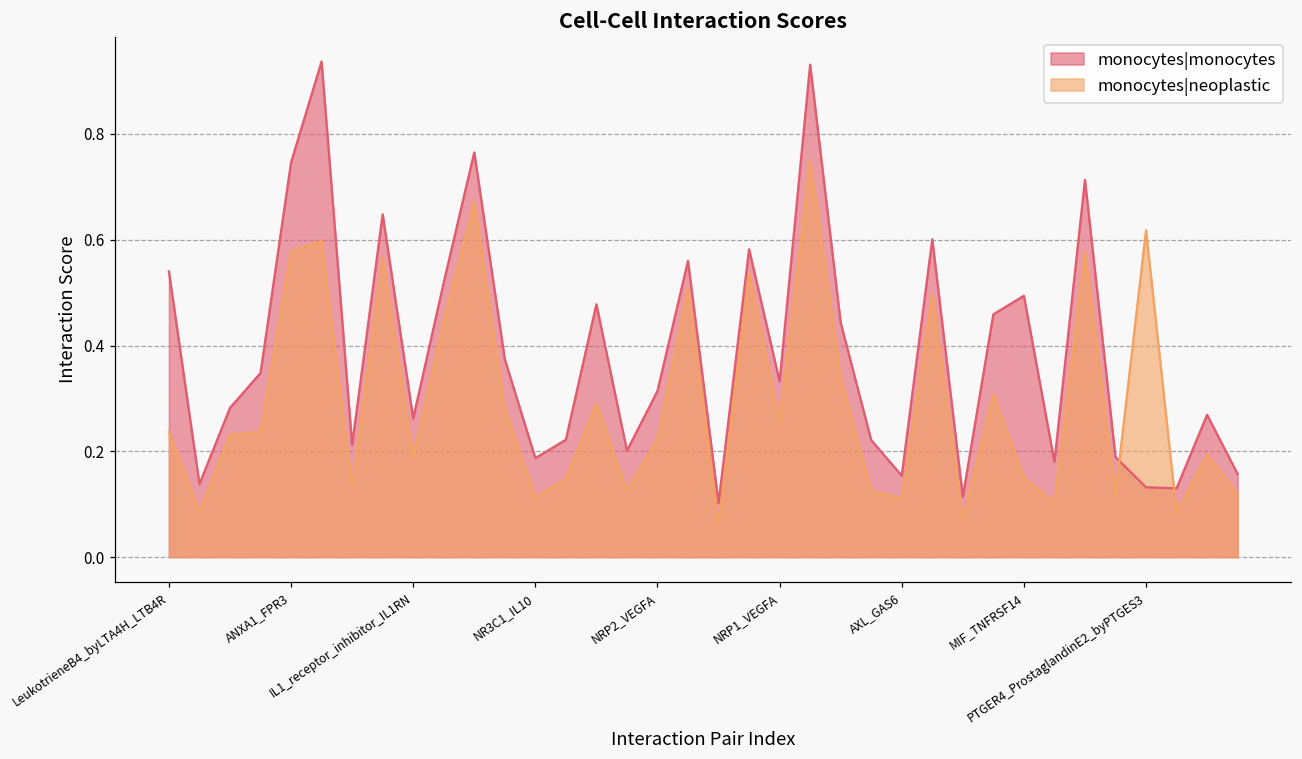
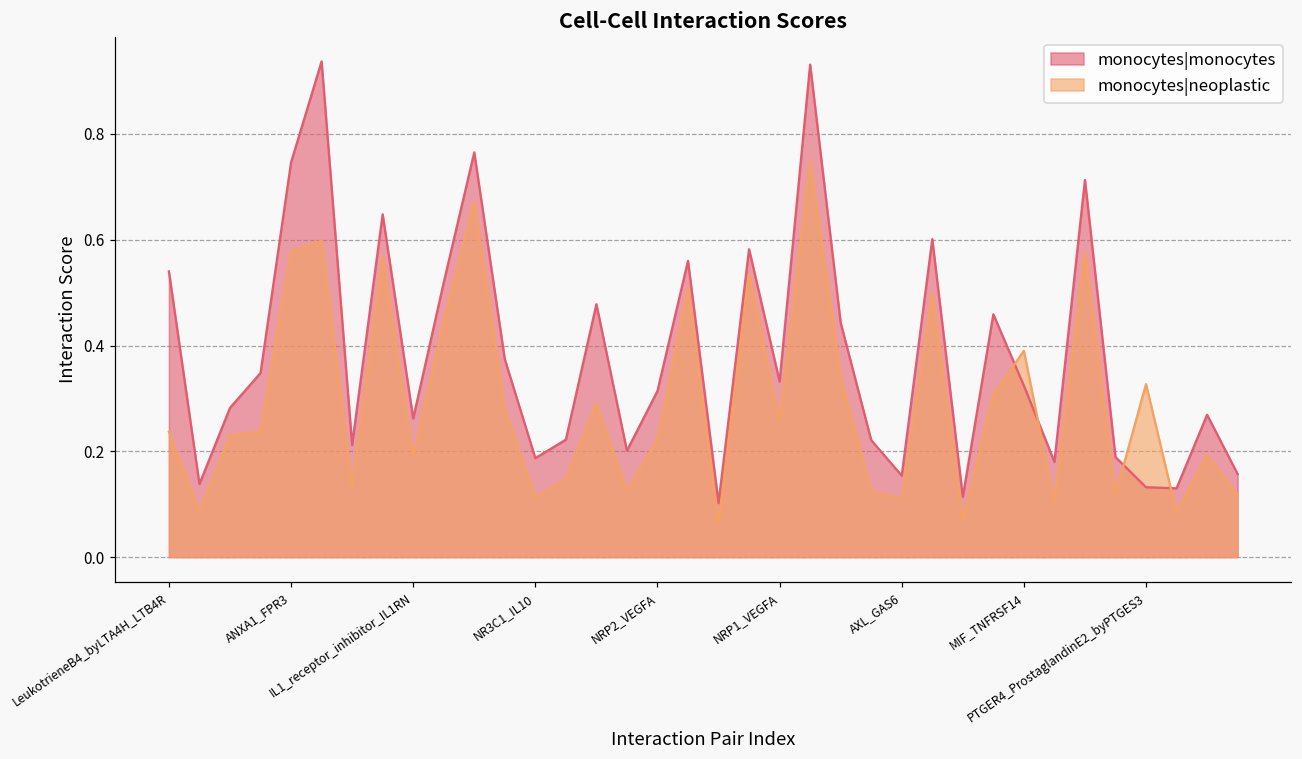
monocytes|monocytes, MIF_TNFRSF14: 0.49 -> 0.32
monocytes|neoplastic, MIF_TNFRSF14: 0.15 -> 0.39
monocytes|neoplastic, PTGER4_ProstaglandinE2_byPTGES3: 0.62 -> 0.33
